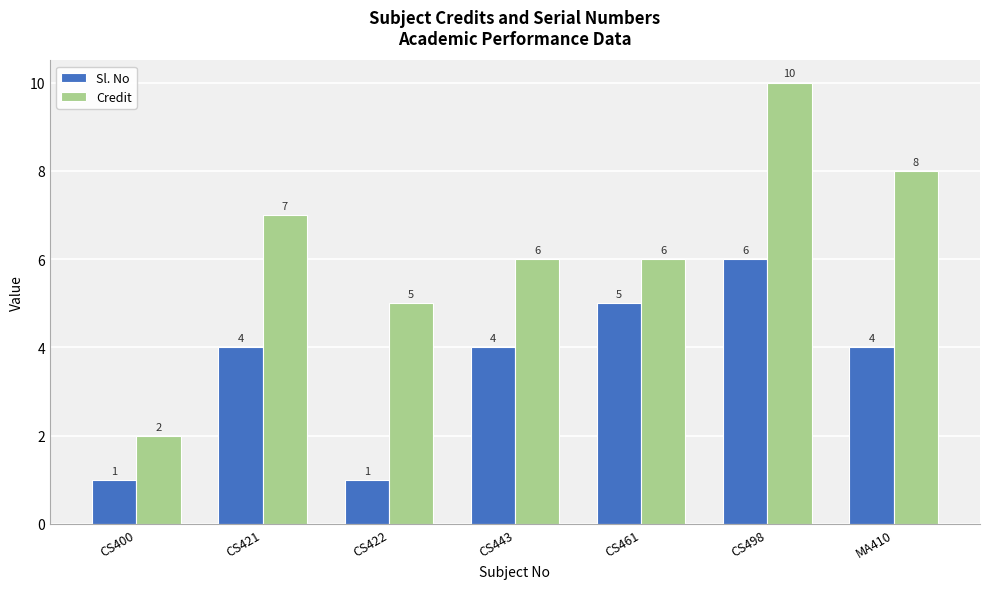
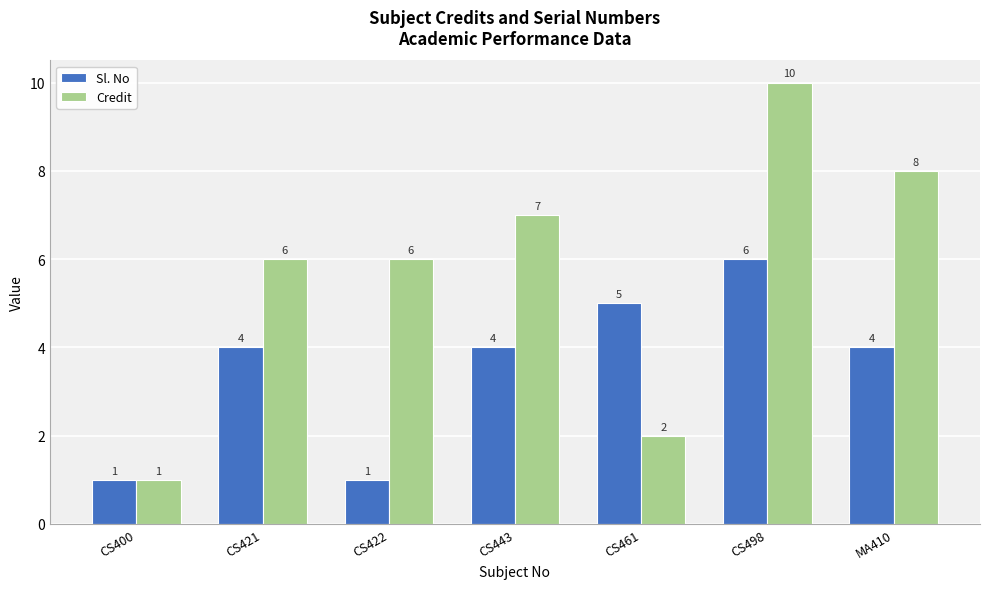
Credit, CS400: 2 -> 1
Credit, CS421: 7 -> 6
Credit, CS422: 5 -> 6
Credit, CS443: 6 -> 7
Credit, CS461: 6 -> 2
